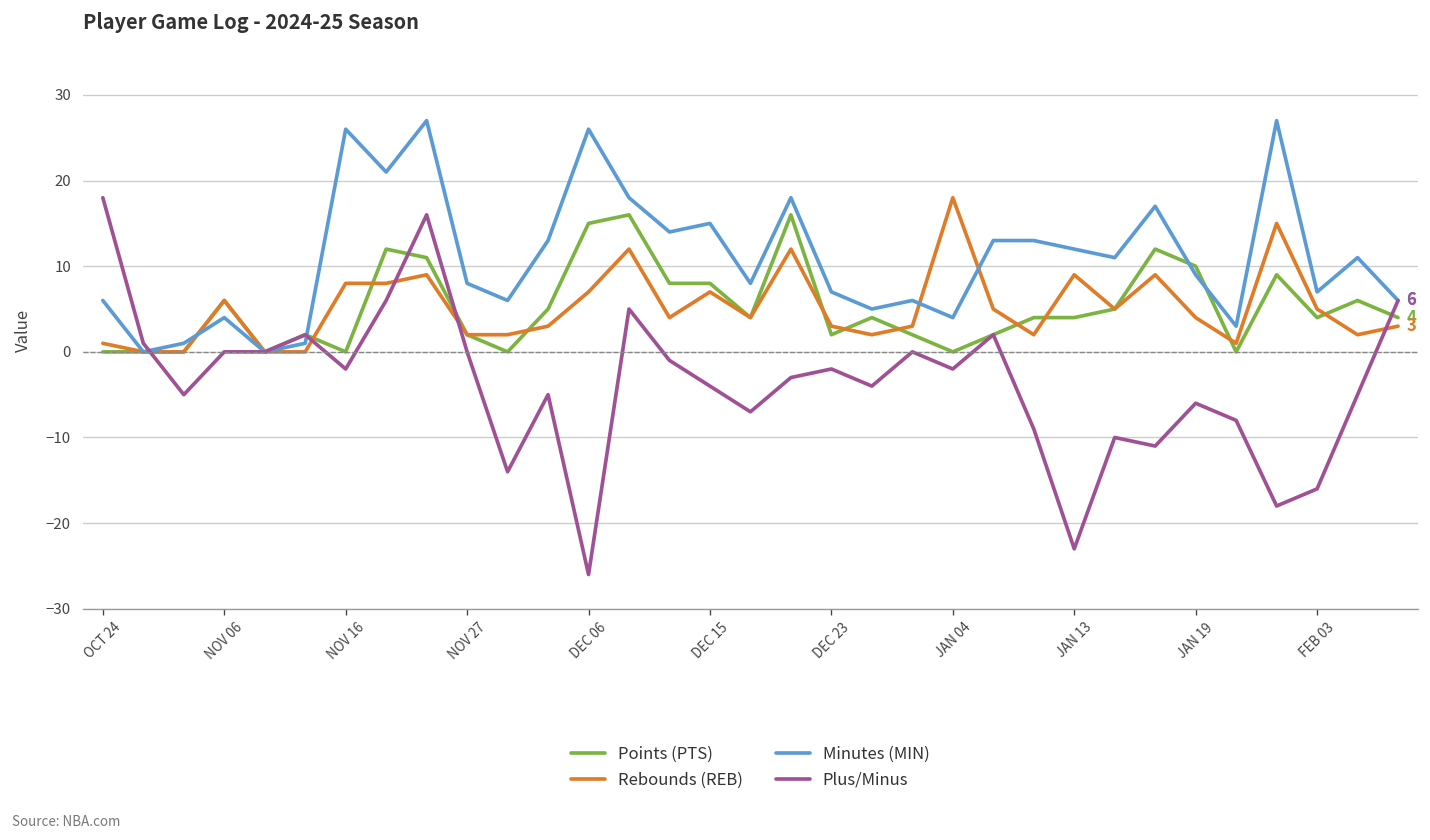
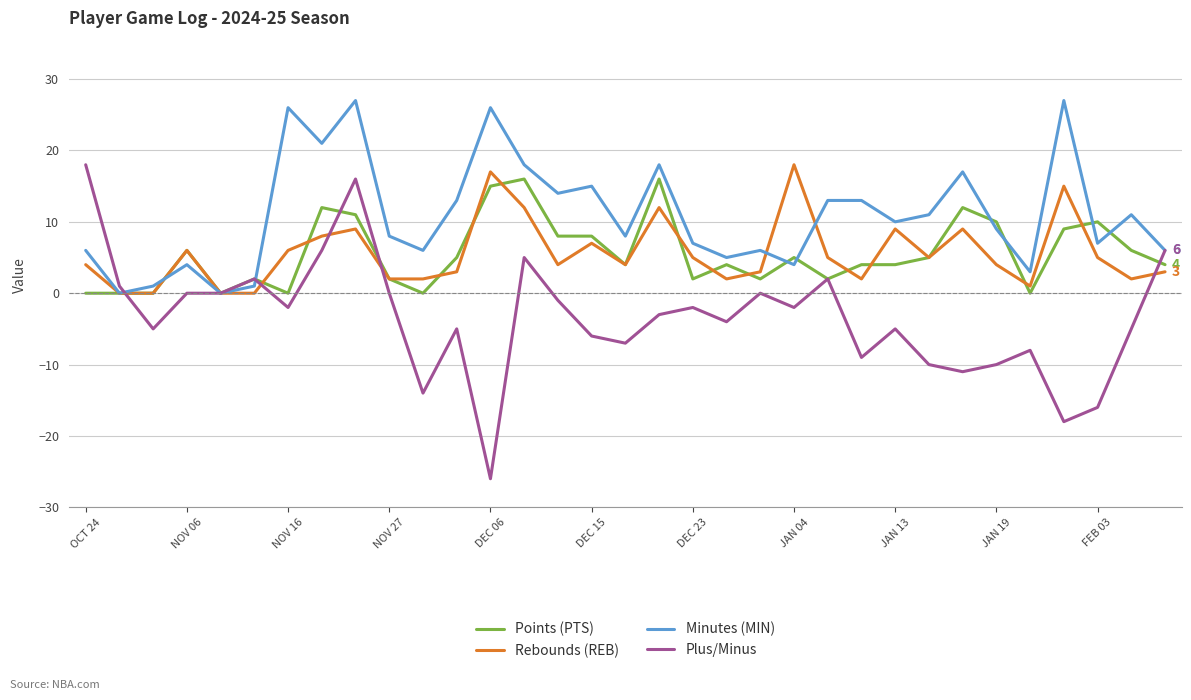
Rebounds (REB), OCT 24: 1 -> 4
Rebounds (REB), NOV 16: 8 -> 6
Rebounds (REB), DEC 06: 7 -> 17
Plus/Minus, DEC 15: -4 -> -6
Rebounds (REB), DEC 23: 3 -> 5
Points (PTS), JAN 04: 0 -> 5
Minutes (MIN), JAN 13: 12 -> 10
Plus/Minus, JAN 13: -23 -> -5
Plus/Minus, JAN 19: -6 -> -10
Points (PTS), FEB 03: 4 -> 10
